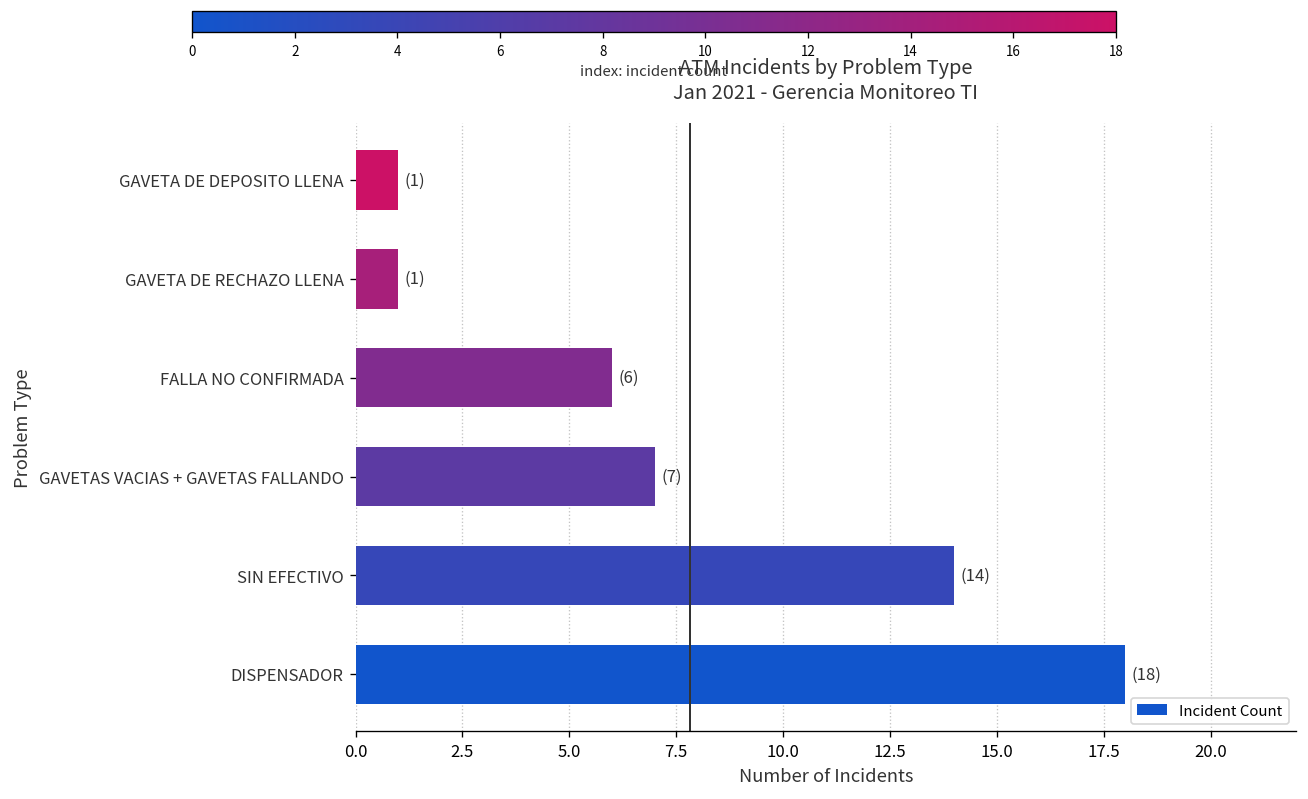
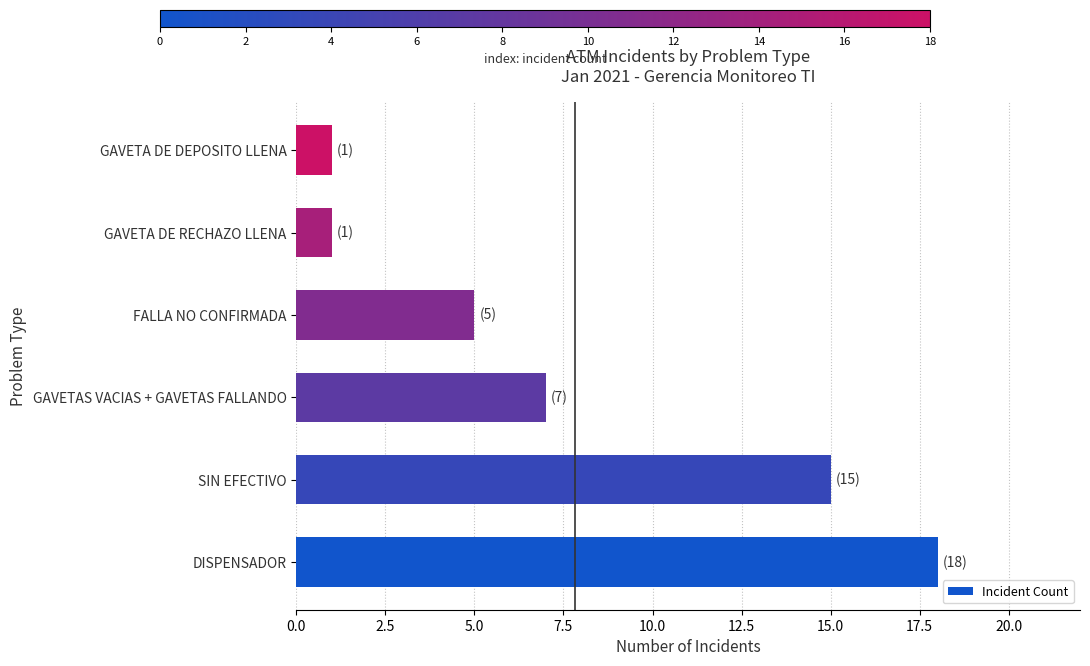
FALLA NO CONFIRMADA: (6) -> (5)
SIN EFECTIVO: (14) -> (15)
